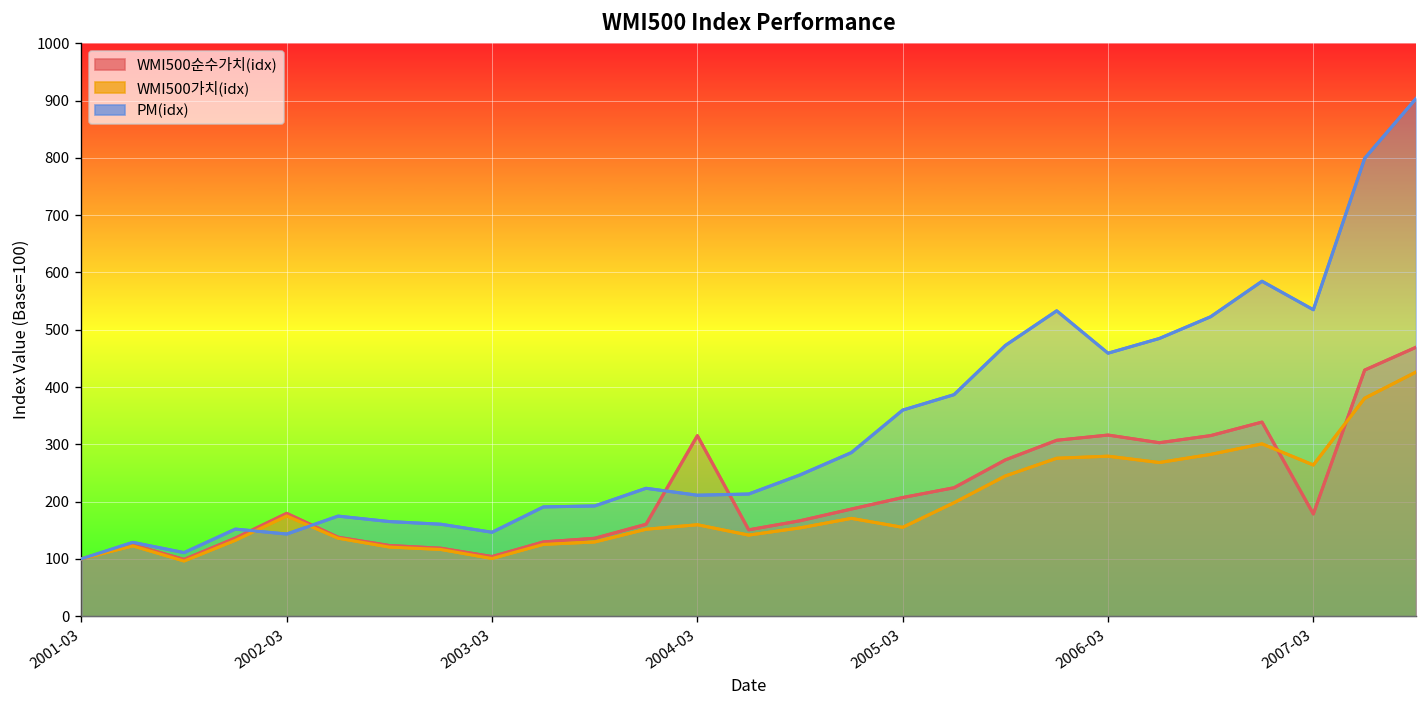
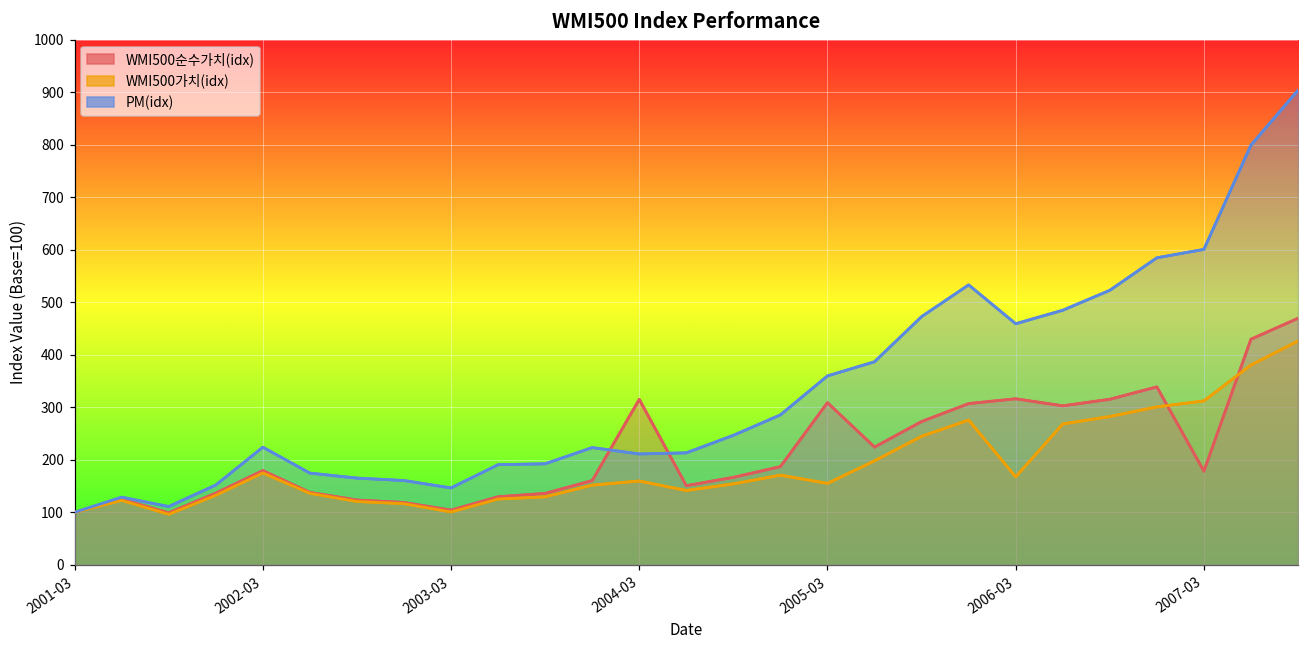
PM(idx), 2002-03: 140 -> 220
WMI500순수가치(idx), 2005-03: 210 -> 310
WMI500가치(idx), 2006-03: 280 -> 170
WMI500가치(idx), 2007-03: 260 -> 310
PM(idx), 2007-03: 530 -> 600
